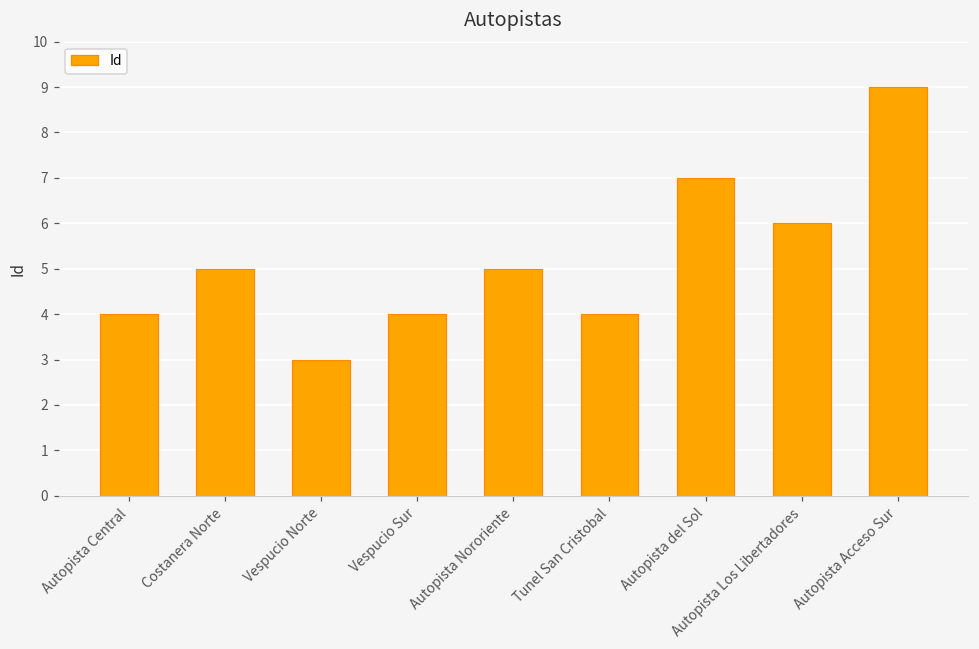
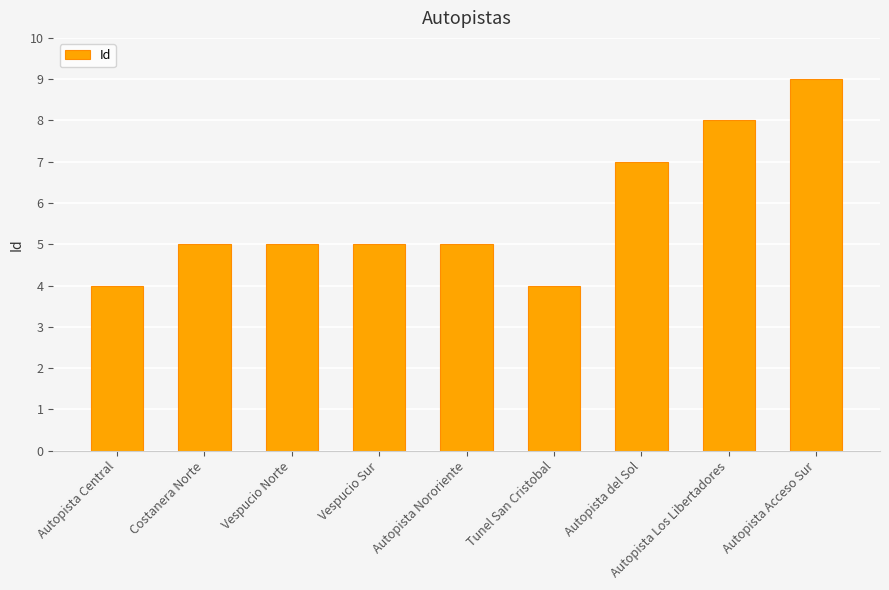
Vespucio Norte: 3 -> 5
Vespucio Sur: 4 -> 5
Autopista Los Libertadores: 6 -> 8
